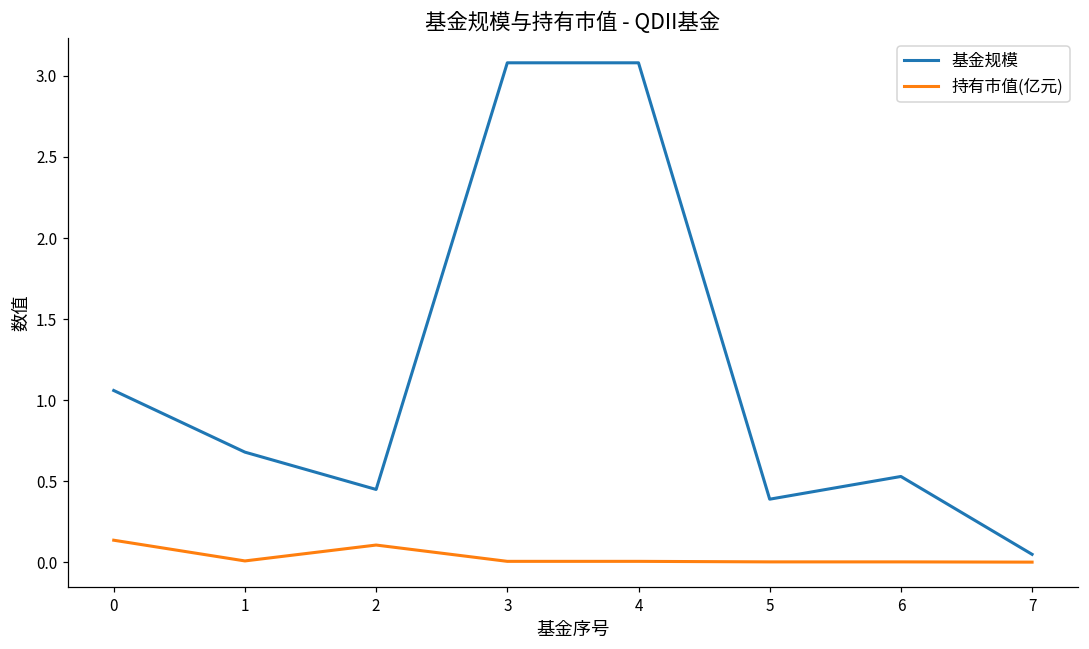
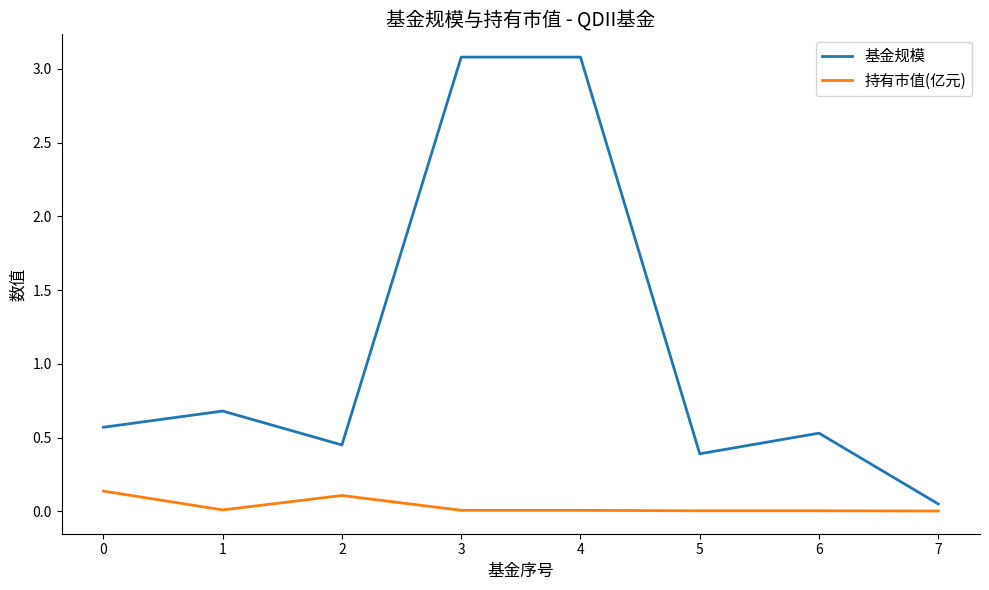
基金规模, 0: 1.06 -> 0.57
